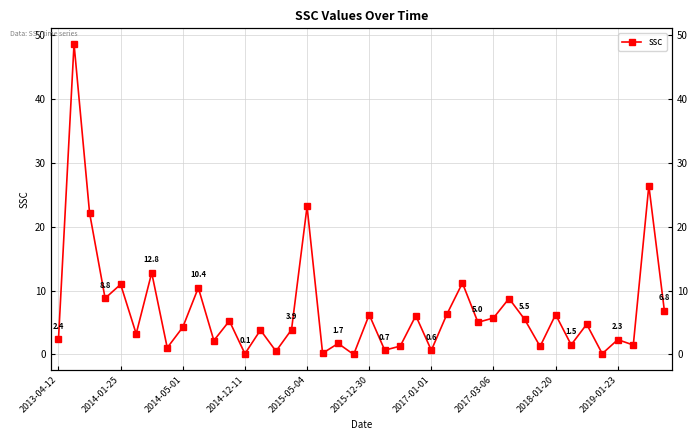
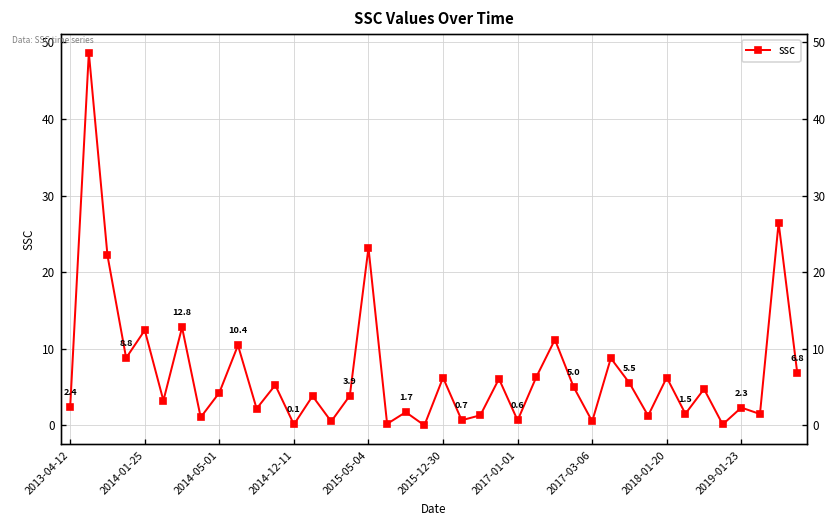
2014-01-25: 11 -> 12
2017-03-06: 6 -> 1
